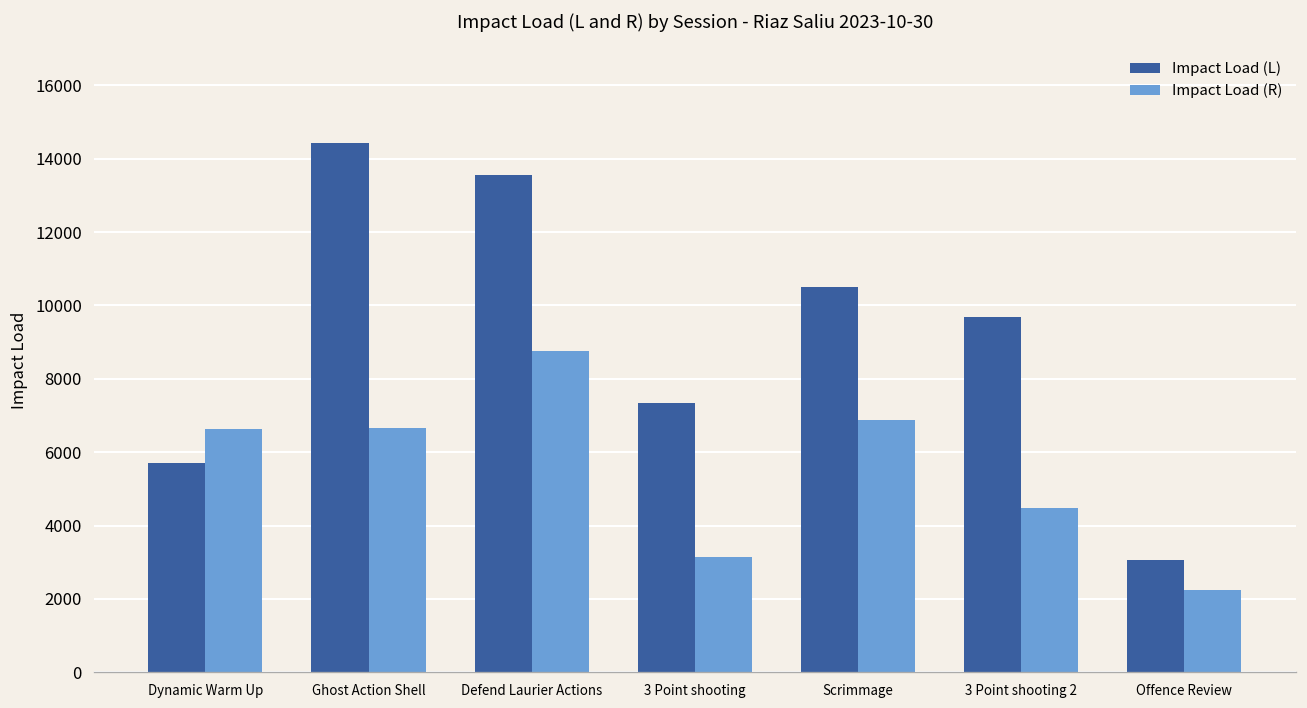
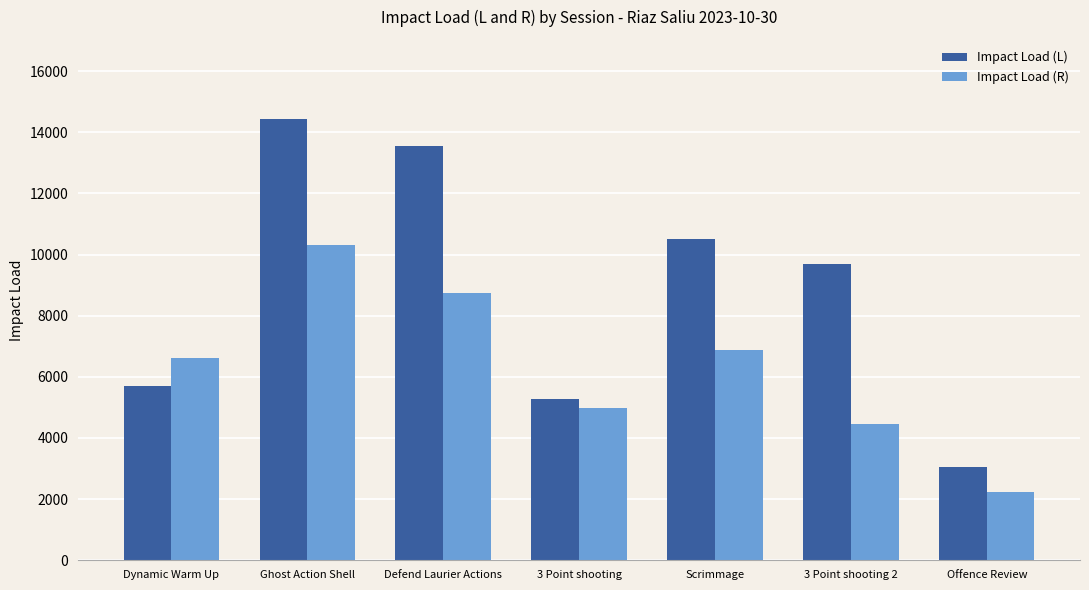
Impact Load (R), Ghost Action Shell: 6600 -> 10300
Impact Load (L), 3 Point shooting: 7400 -> 5300
Impact Load (R), 3 Point shooting: 3200 -> 5000
